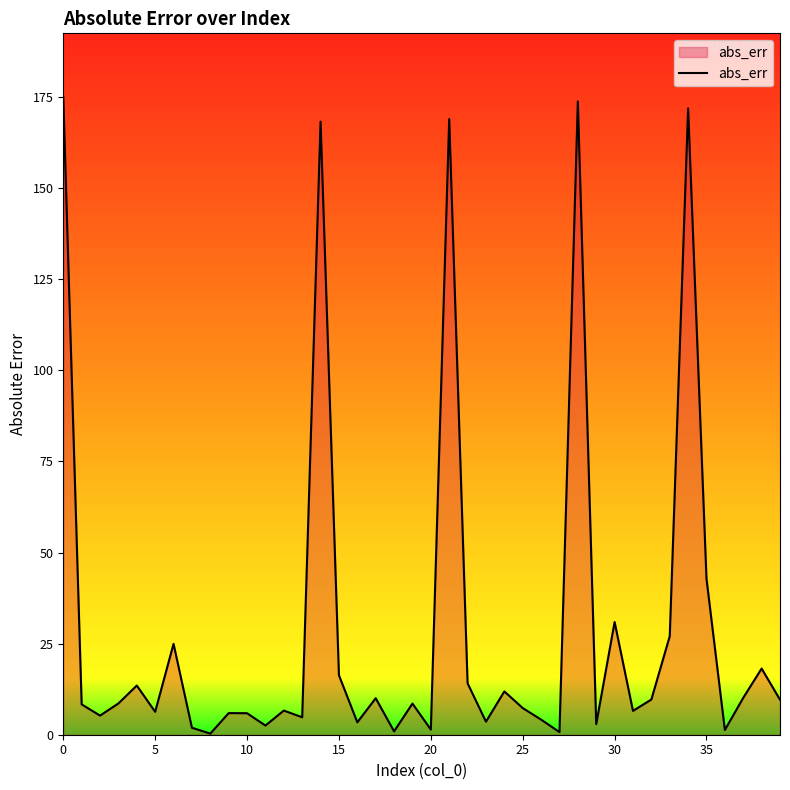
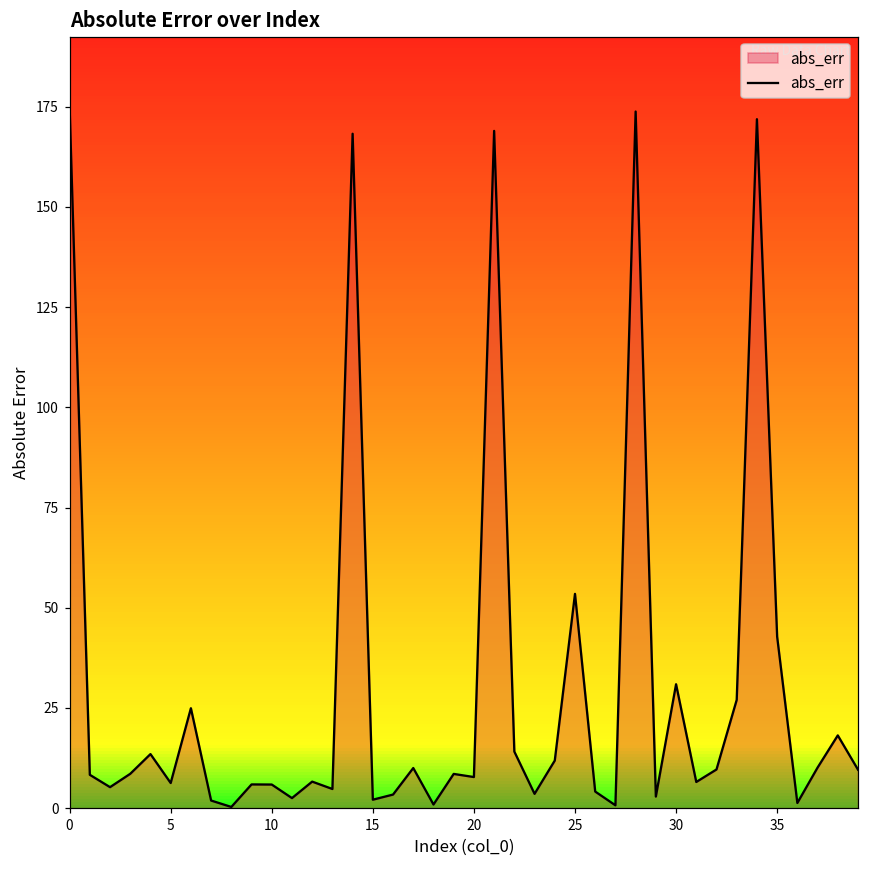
15: 16 -> 2
20: 1 -> 8
25: 7 -> 53
